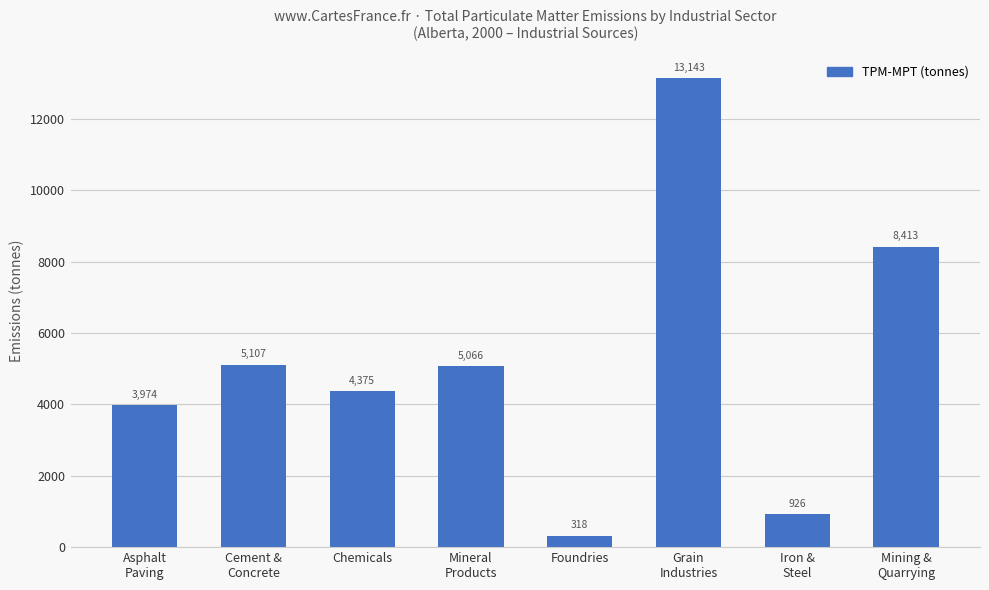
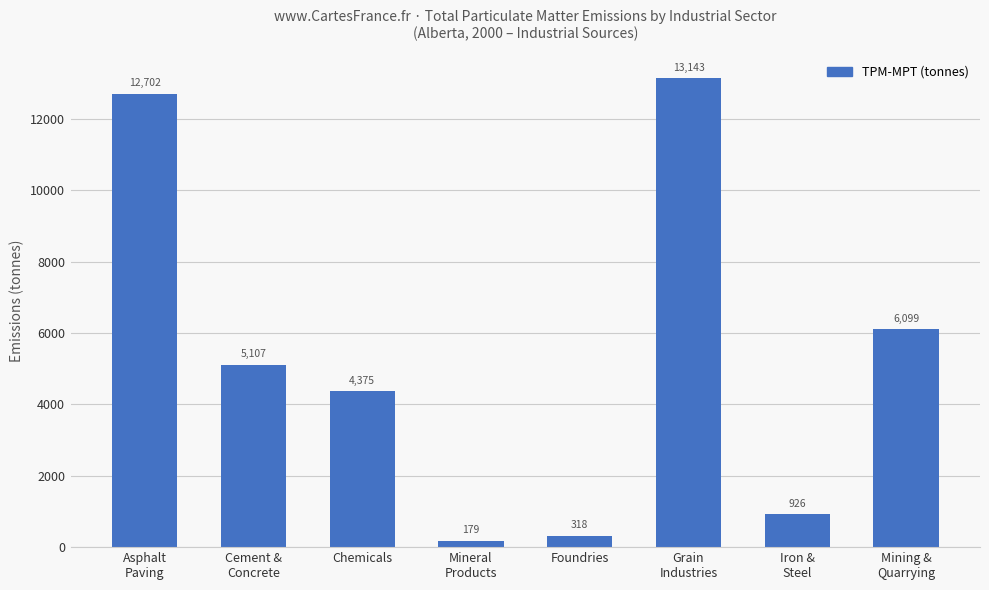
Asphalt Paving: 3,974 -> 12,702
Mineral Products: 5,066 -> 179
Mining & Quarrying: 8,413 -> 6,099
